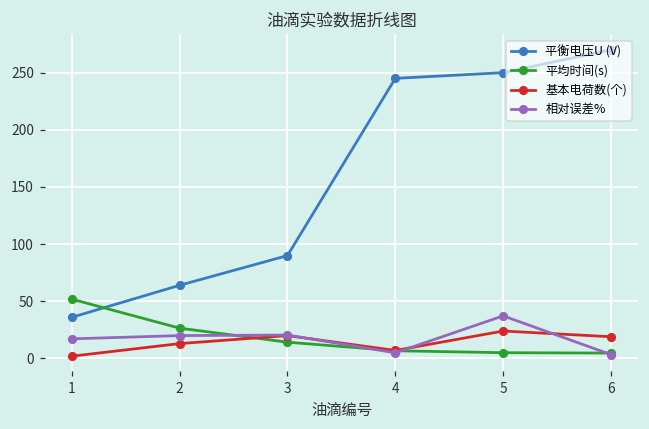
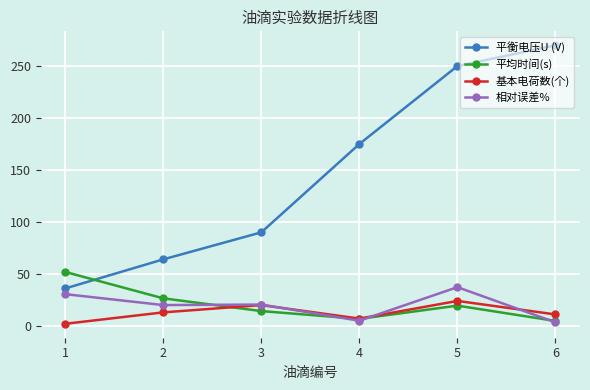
相对误差%, 1: 17 -> 31
平衡电压U (V), 4: 245 -> 175
平均时间(s), 5: 5 -> 19
基本电荷数(个), 6: 19 -> 11
